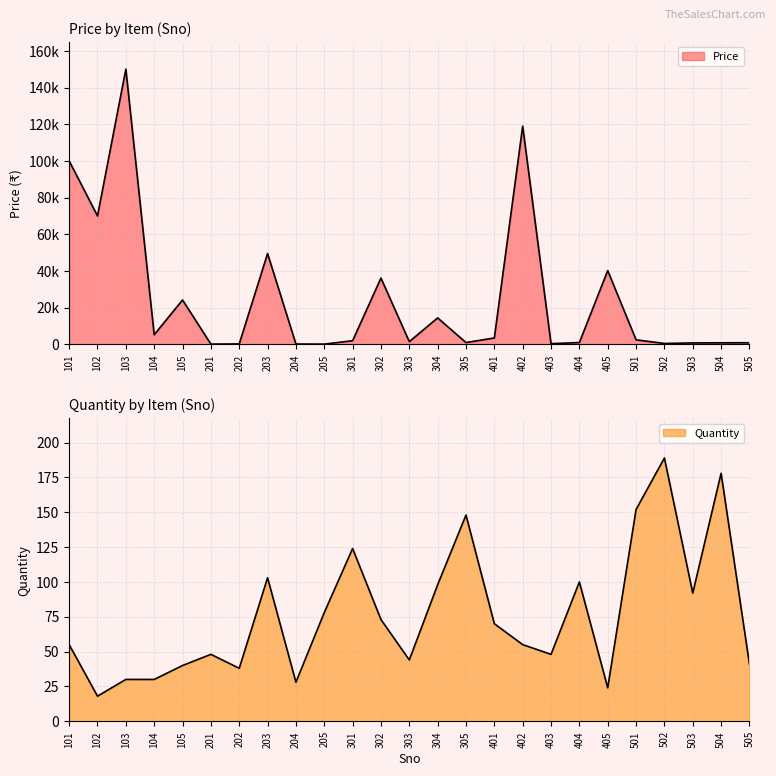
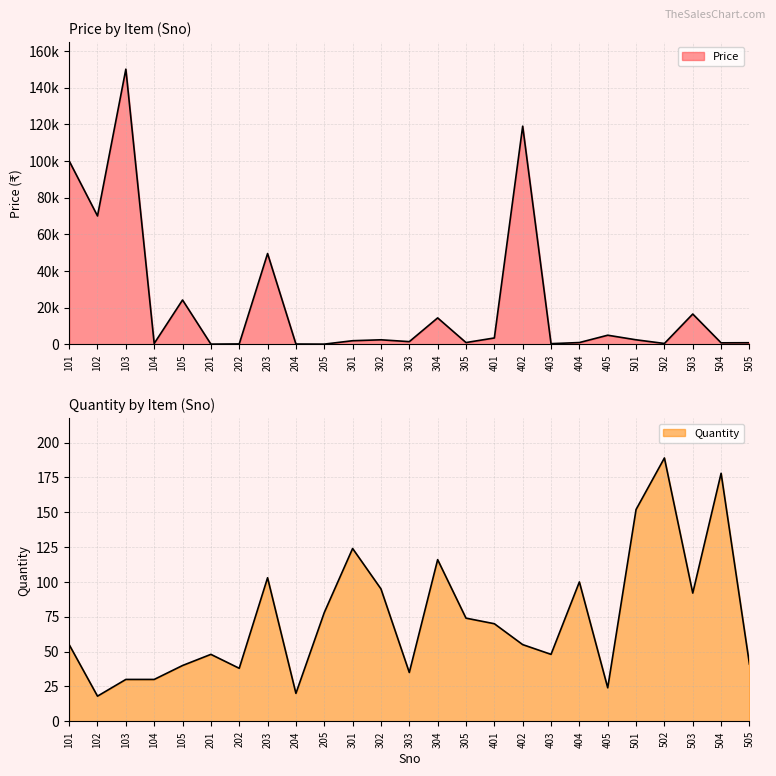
Price by Item (Sno), 104: 5000 -> 1000
Price by Item (Sno), 302: 36000 -> 3000
Price by Item (Sno), 405: 40000 -> 5000
Price by Item (Sno), 503: 1000 -> 17000
Quantity by Item (Sno), 204: 28 -> 20
Quantity by Item (Sno), 302: 73 -> 95
Quantity by Item (Sno), 303: 44 -> 35
Quantity by Item (Sno), 304: 98 -> 116
Quantity by Item (Sno), 305: 148 -> 74
